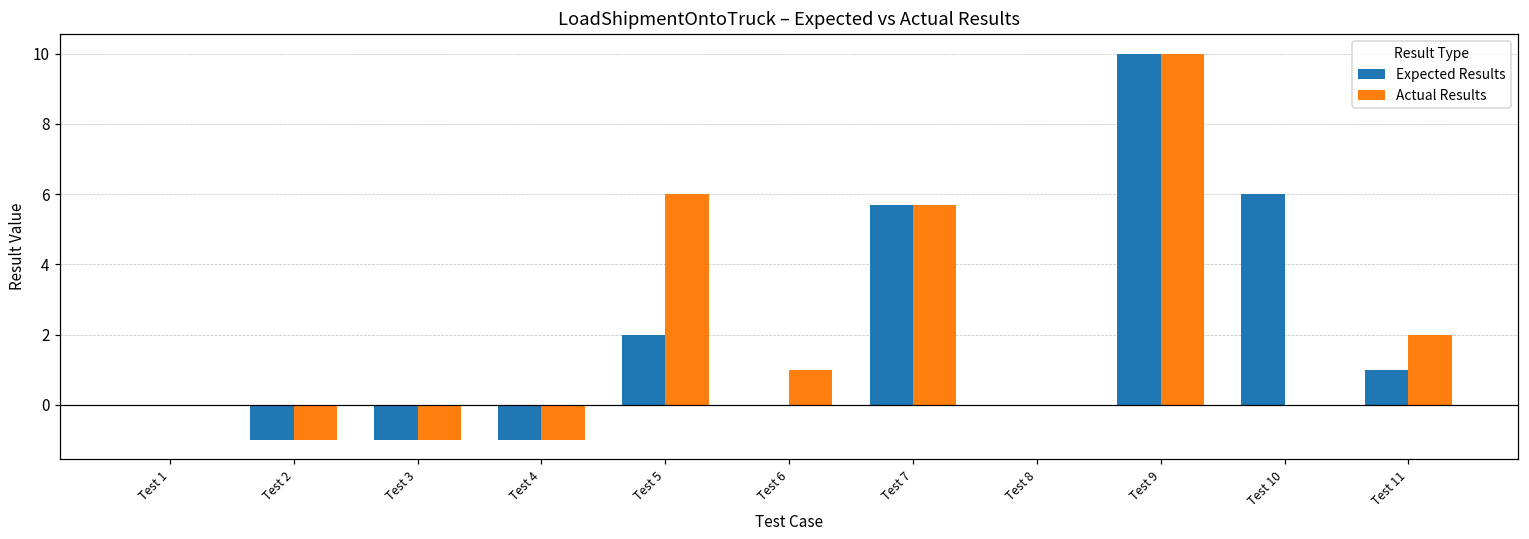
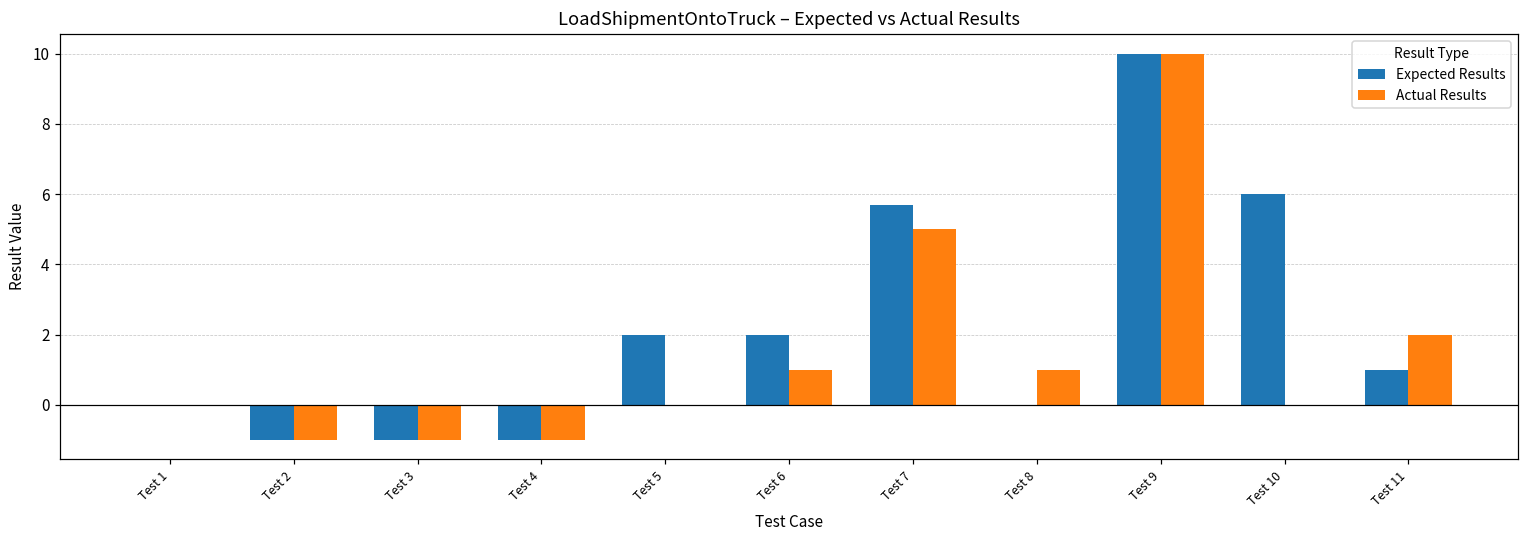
Actual Results, Test 5: 6 -> 0
Expected Results, Test 6: 0 -> 2
Actual Results, Test 7: 5.7 -> 5.0
Actual Results, Test 8: 0 -> 1
